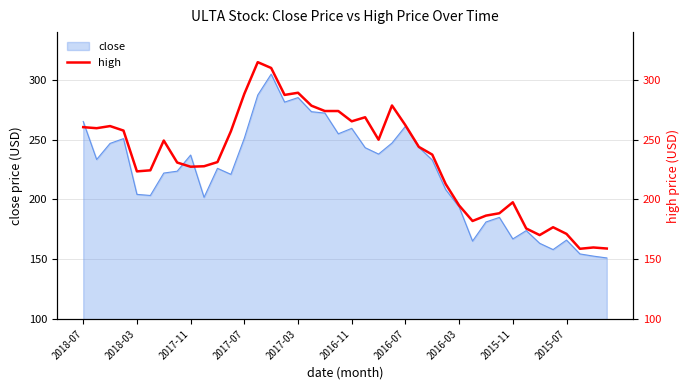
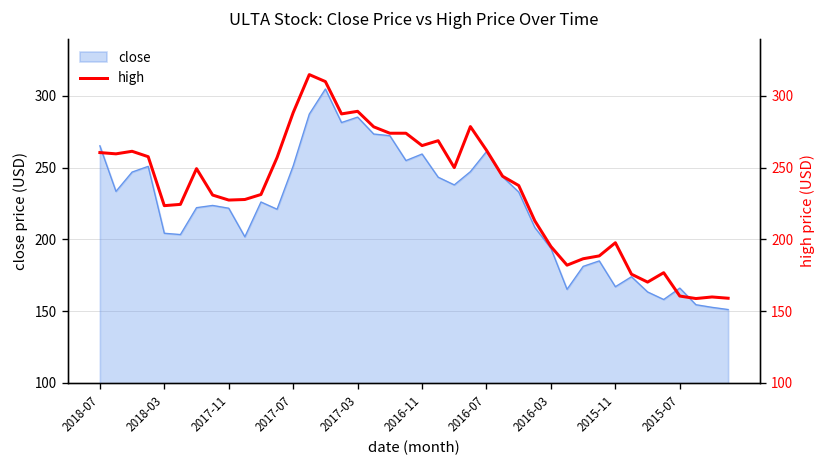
close, 2017-11: 237 -> 222
high, 2015-07: 171 -> 160
